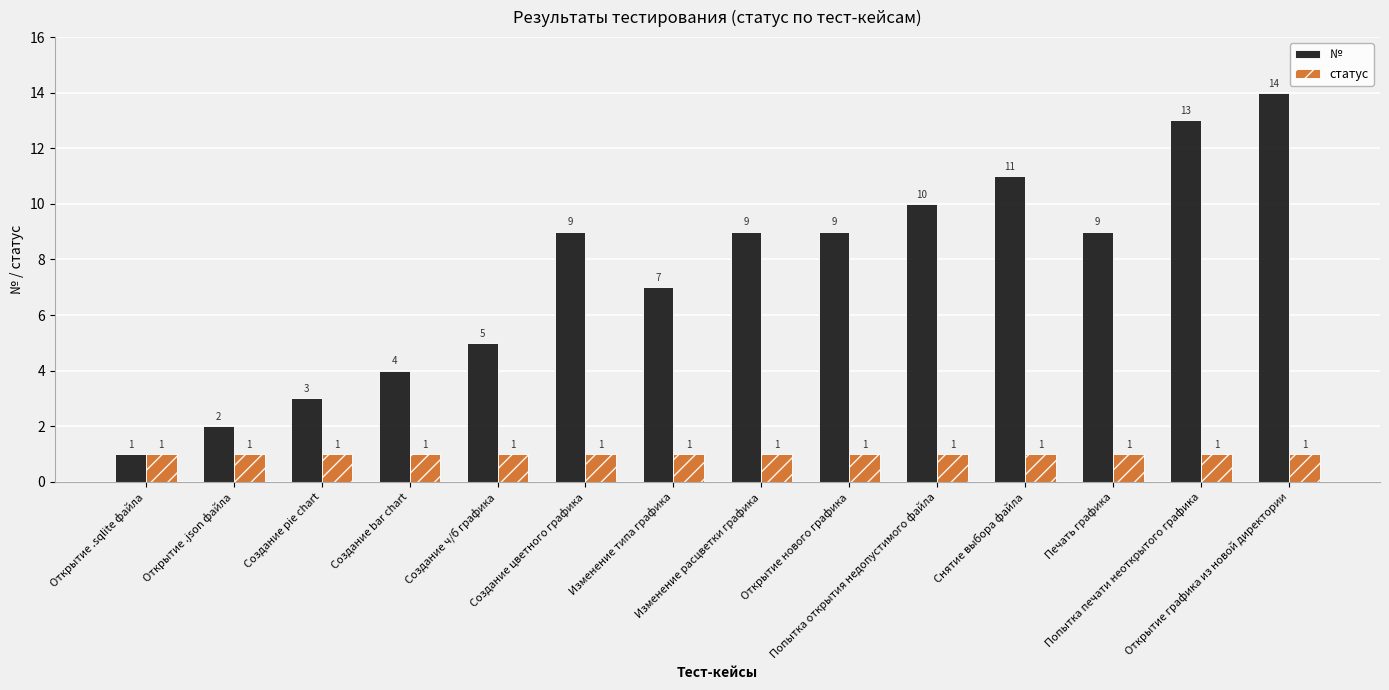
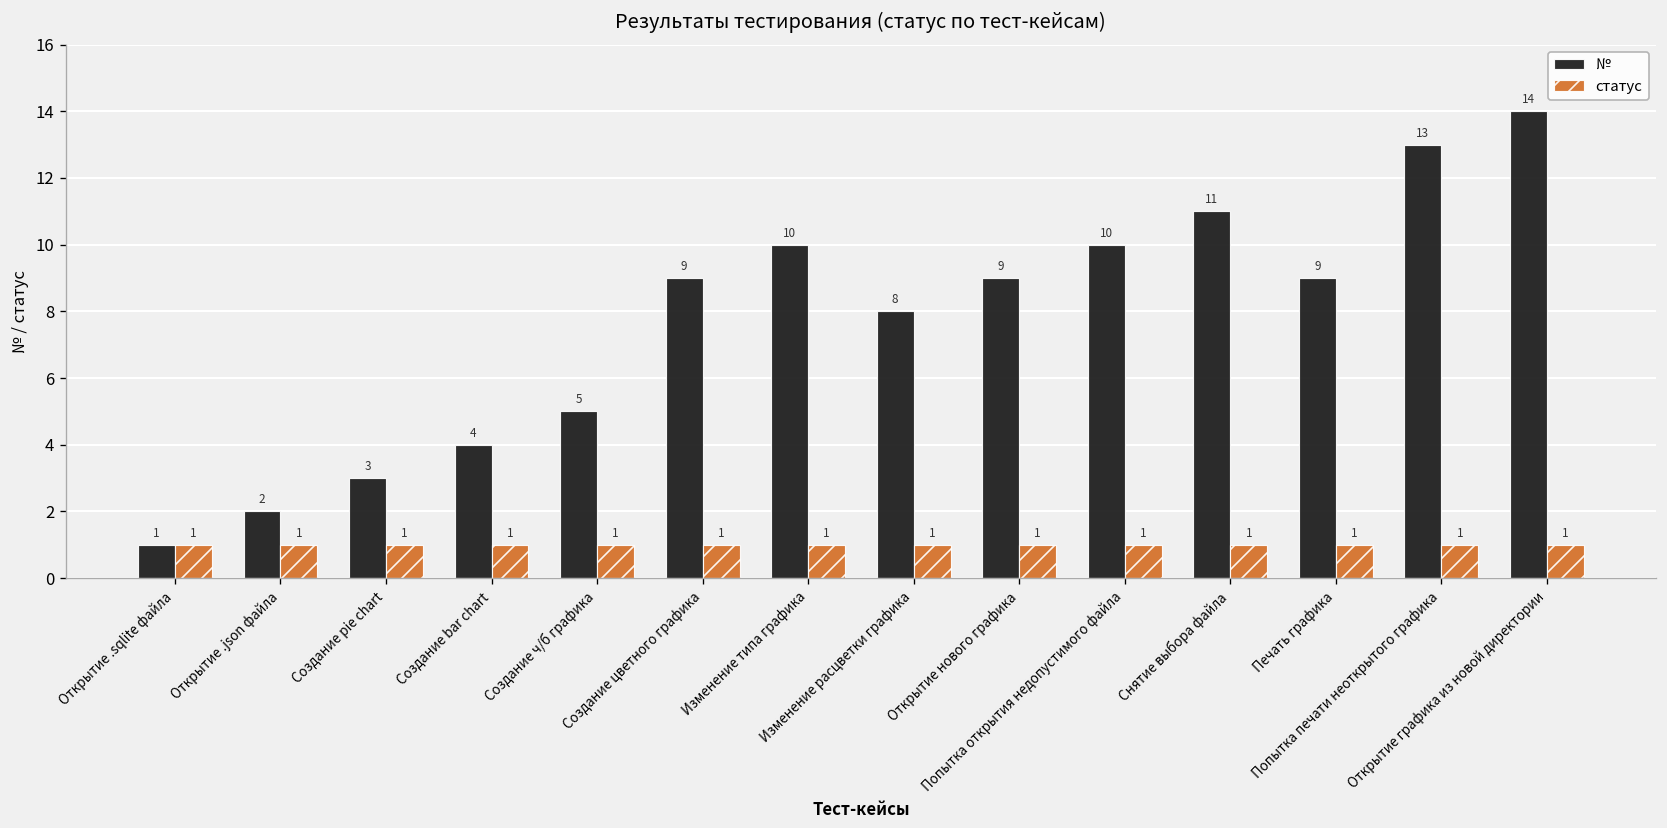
№, Изменение типа графика: 7 -> 10
№, Изменение расцветки графика: 9 -> 8
